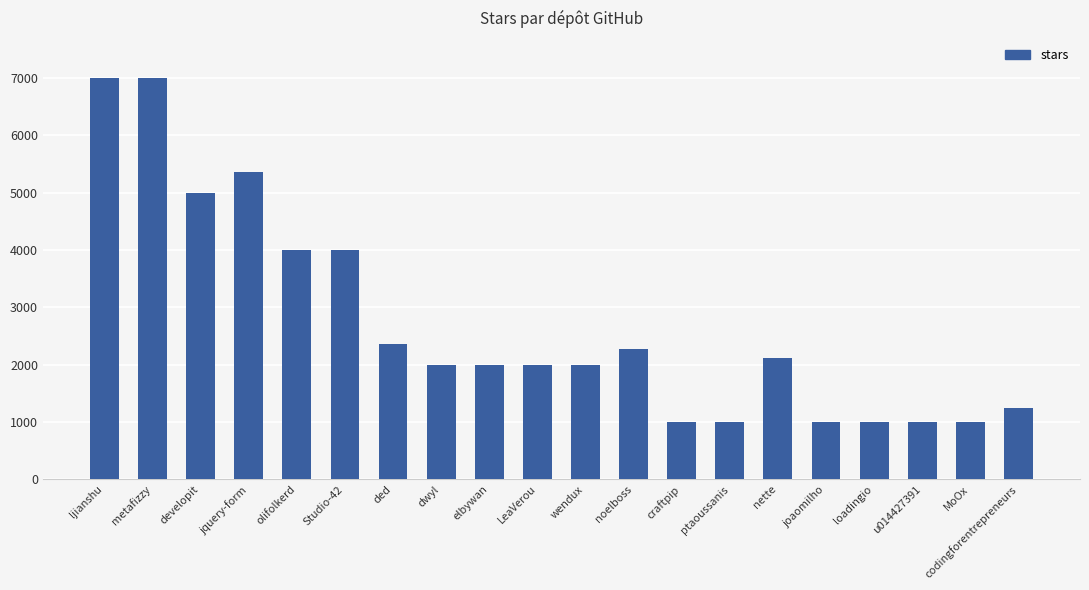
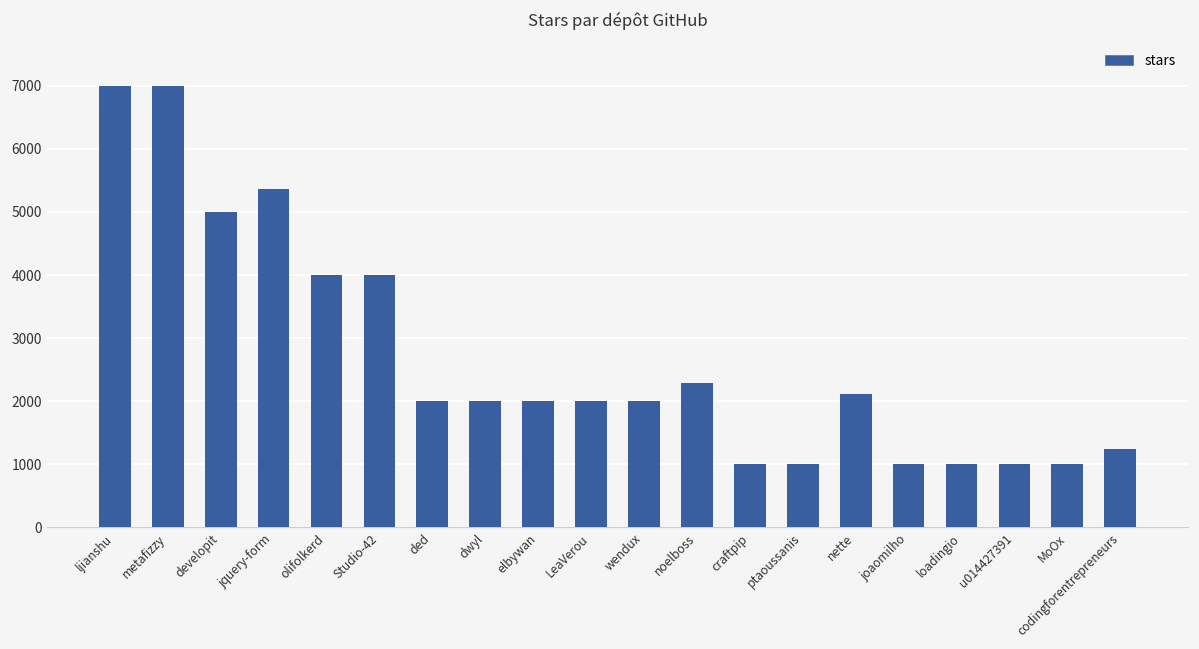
ded: 2400 -> 2000
